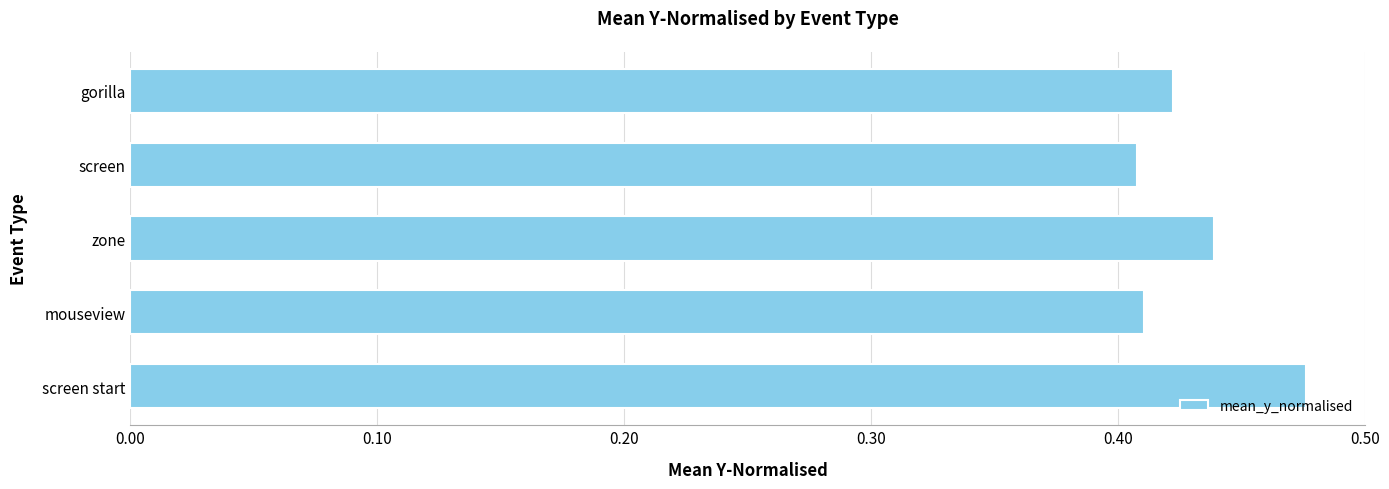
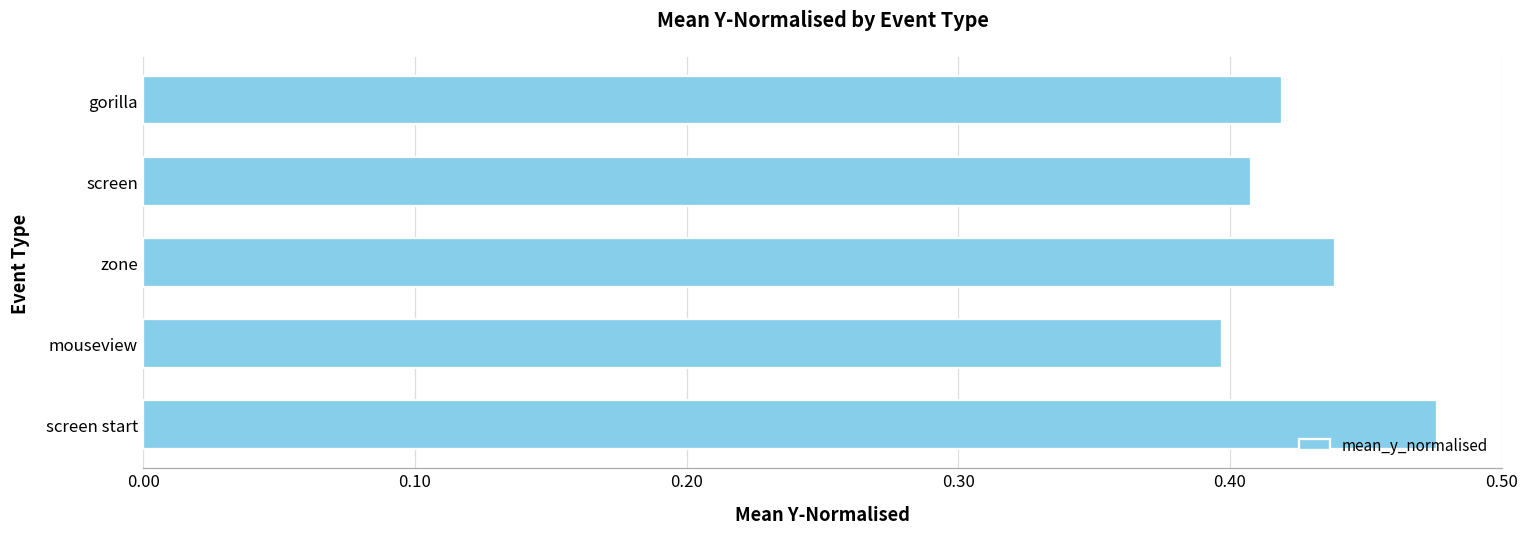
gorilla: 0.422 -> 0.419
mouseview: 0.411 -> 0.397
